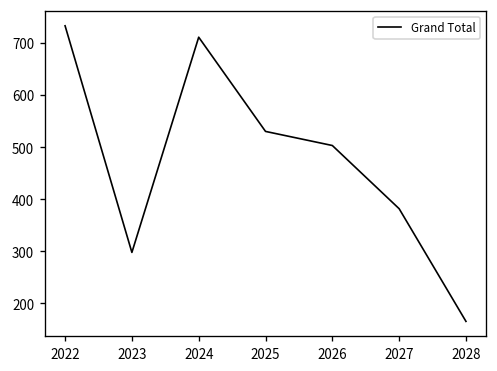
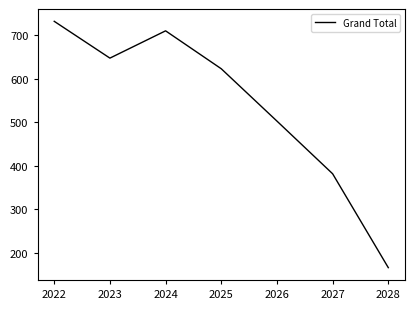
2023: 300 -> 650
2025: 530 -> 620
